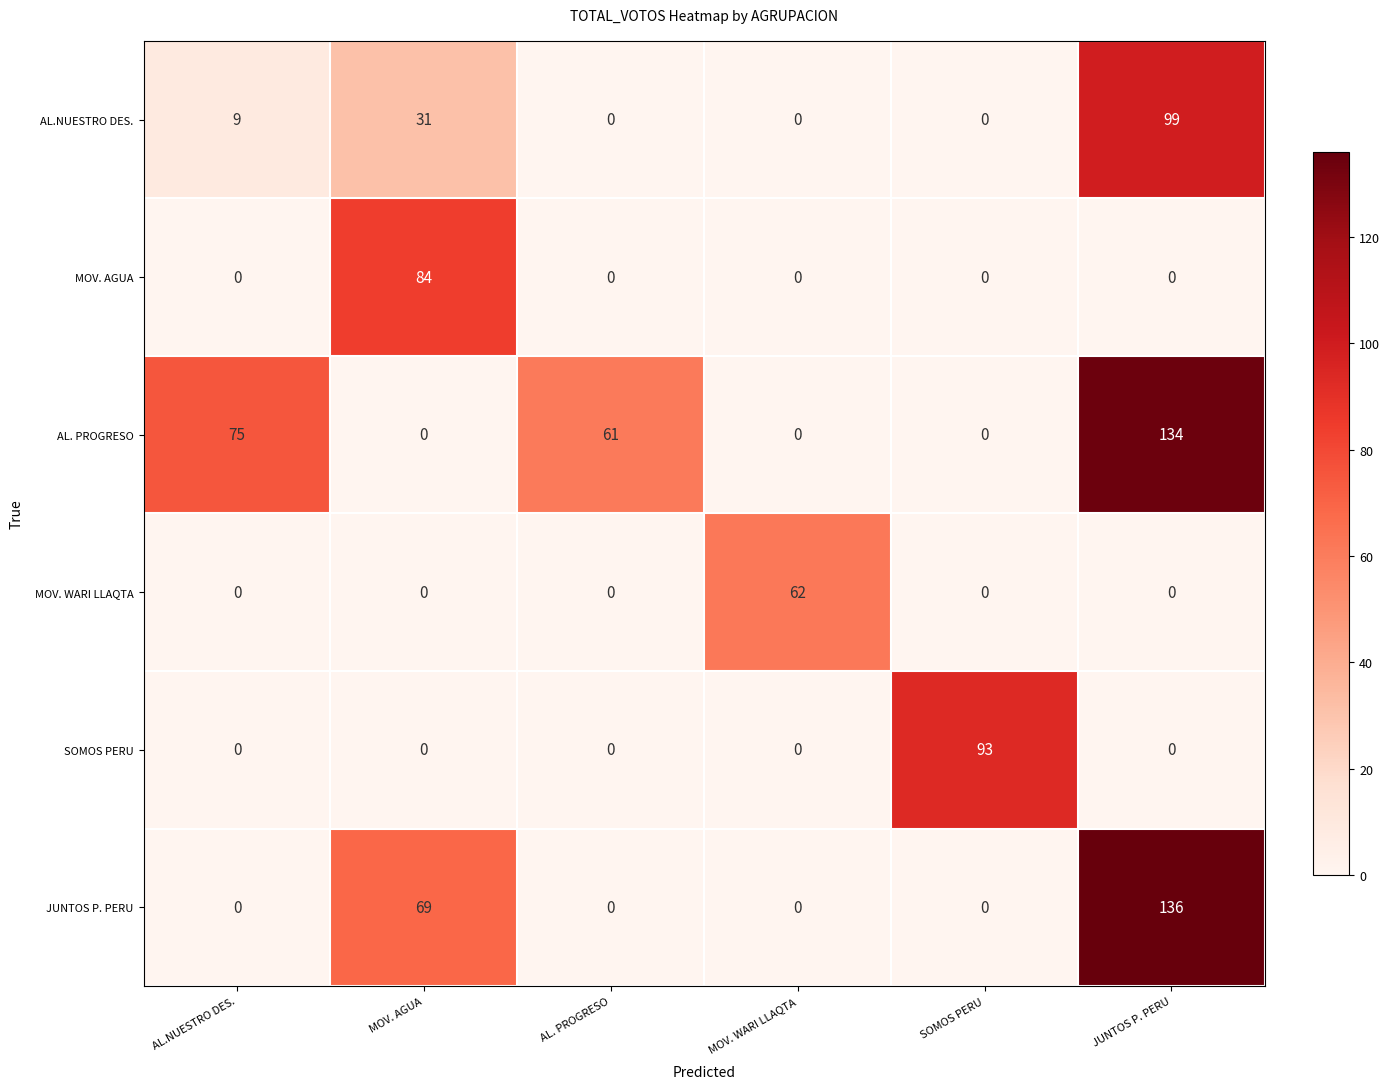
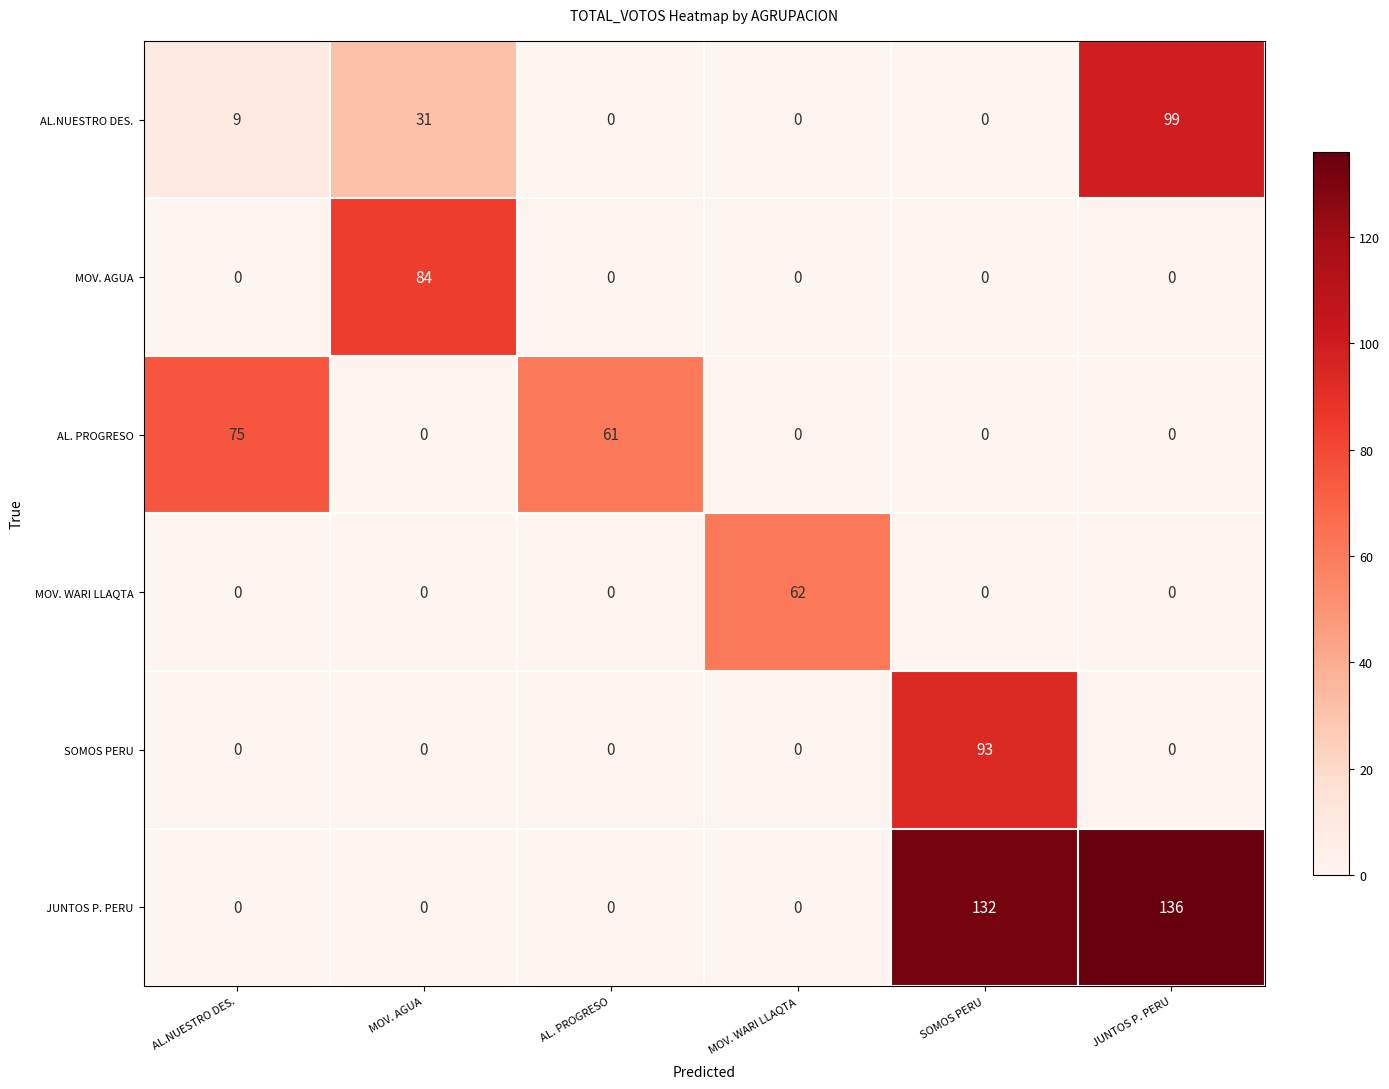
AL. PROGRESO, JUNTOS P. PERU: 134 -> 0
JUNTOS P. PERU, MOV. AGUA: 69 -> 0
JUNTOS P. PERU, SOMOS PERU: 0 -> 132
